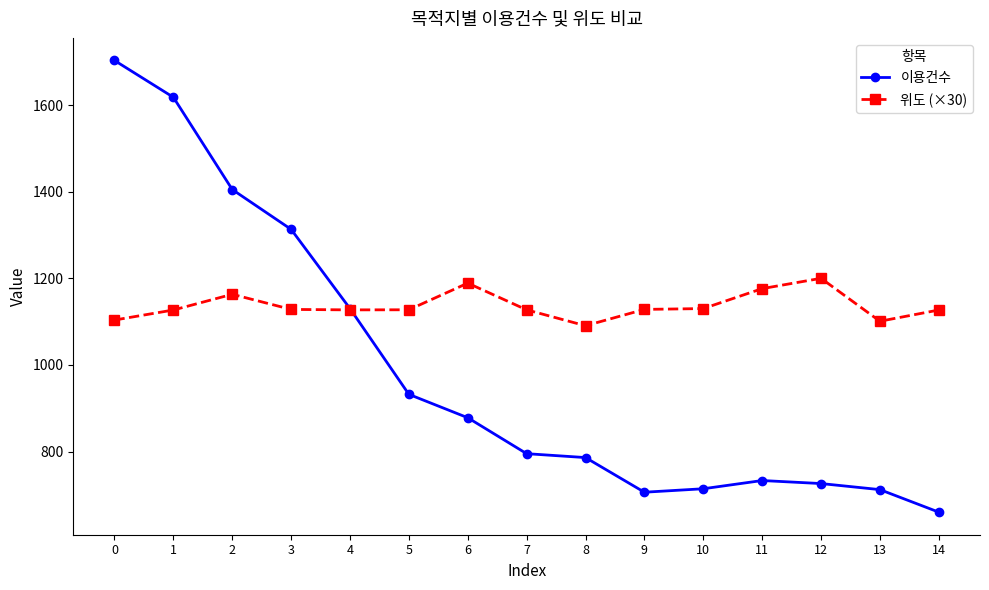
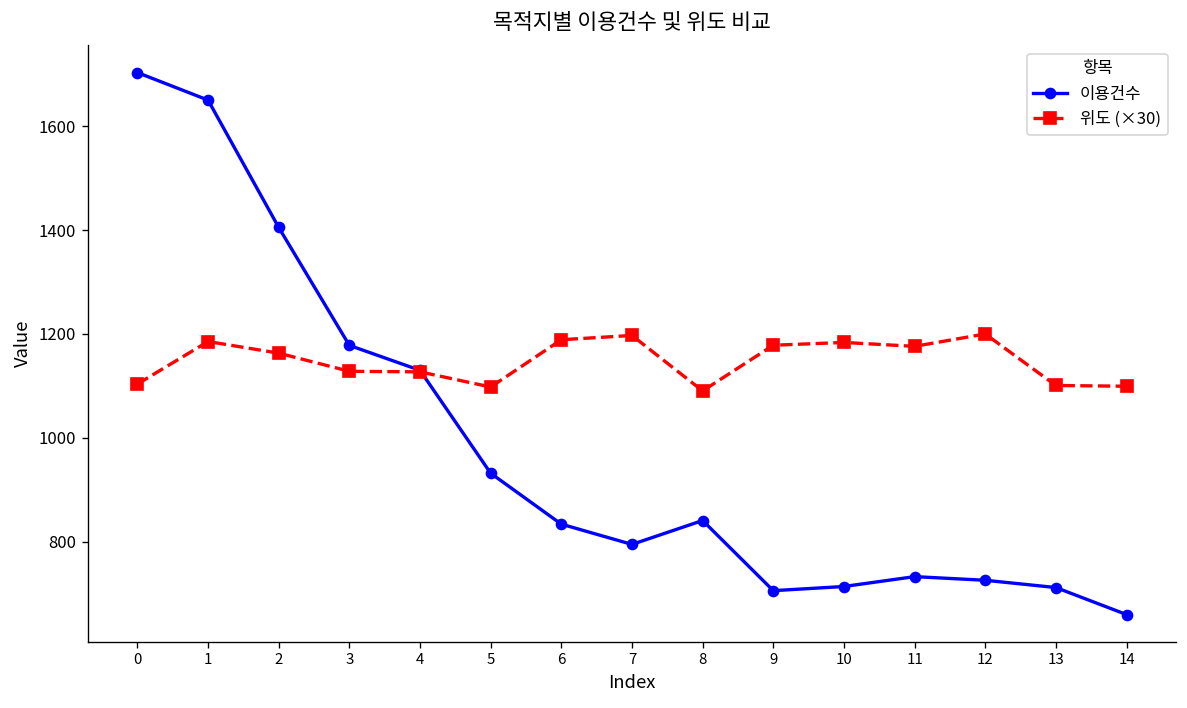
이용건수, 1: 1620 -> 1650
위도 (×30), 1: 1130 -> 1190
이용건수, 3: 1310 -> 1180
위도 (×30), 5: 1130 -> 1100
이용건수, 6: 880 -> 830
위도 (×30), 7: 1130 -> 1200
이용건수, 8: 790 -> 840
위도 (×30), 9: 1130 -> 1180
위도 (×30), 10: 1130 -> 1180
위도 (×30), 14: 1130 -> 1100
